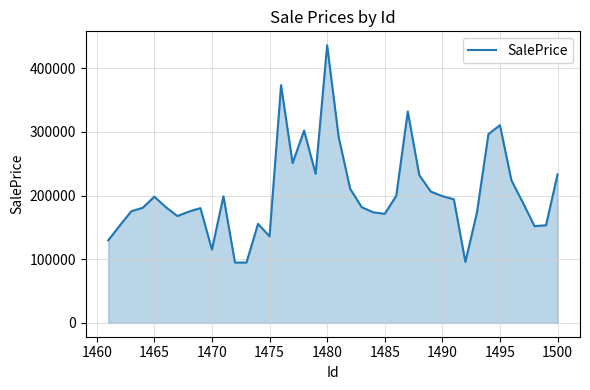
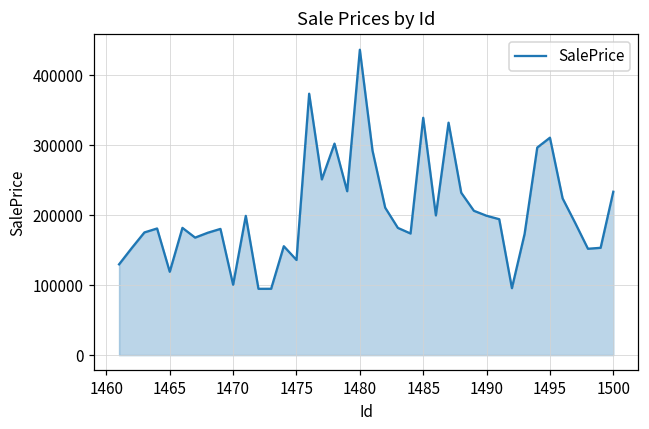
1465: 200000 -> 120000
1470: 120000 -> 100000
1485: 170000 -> 340000
